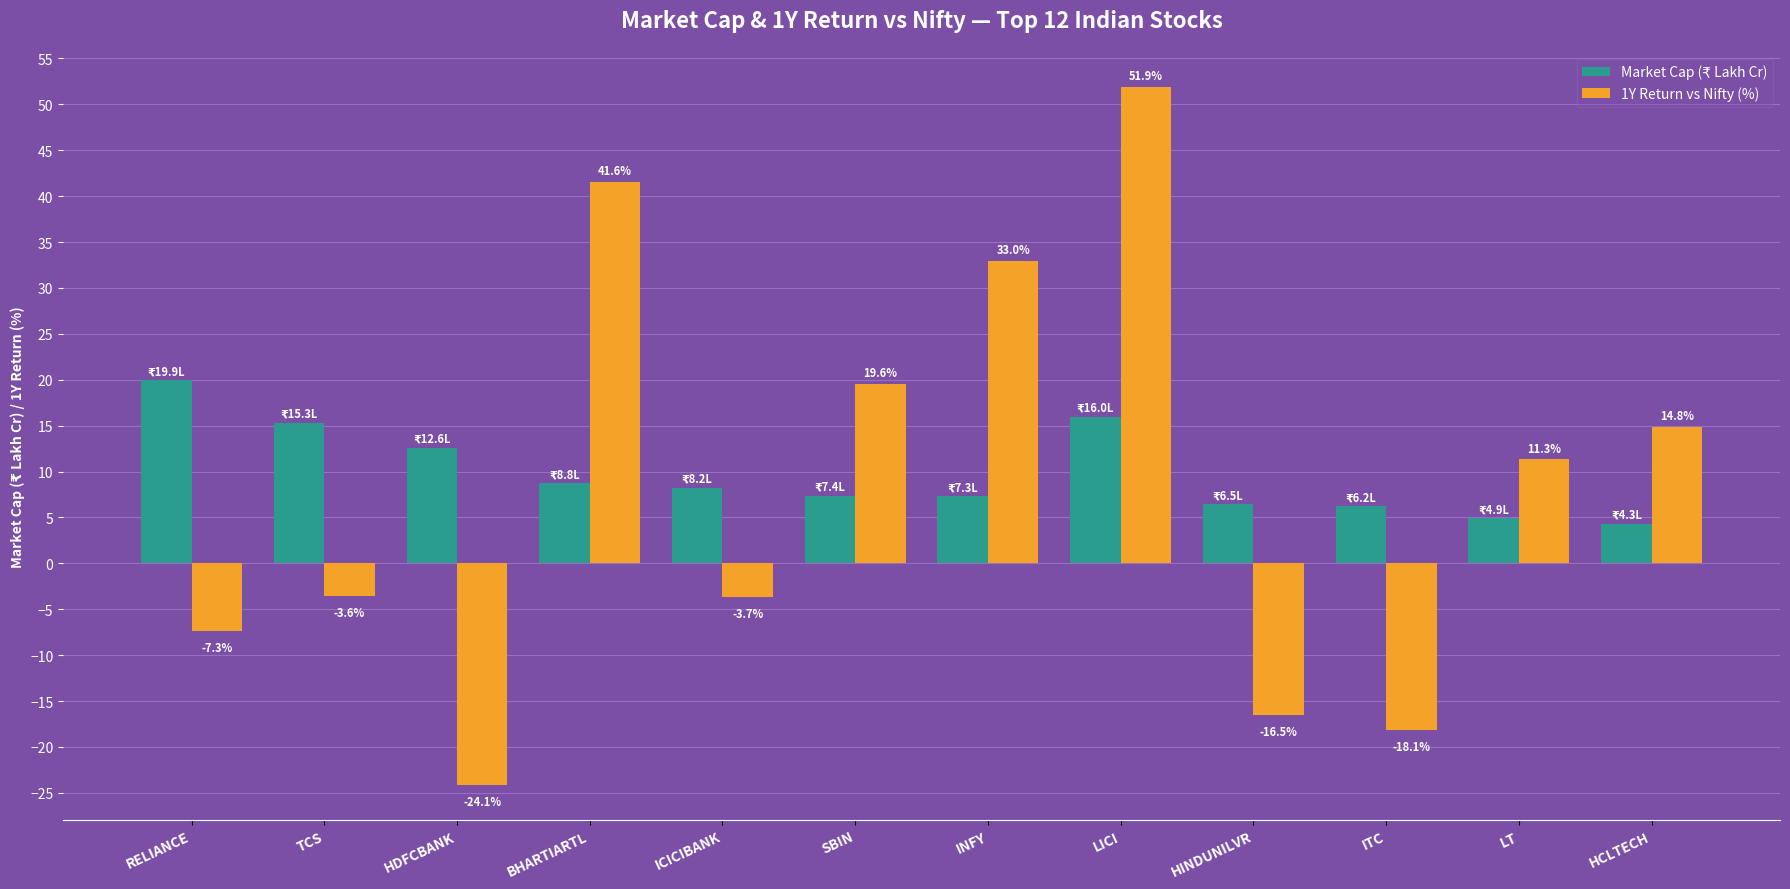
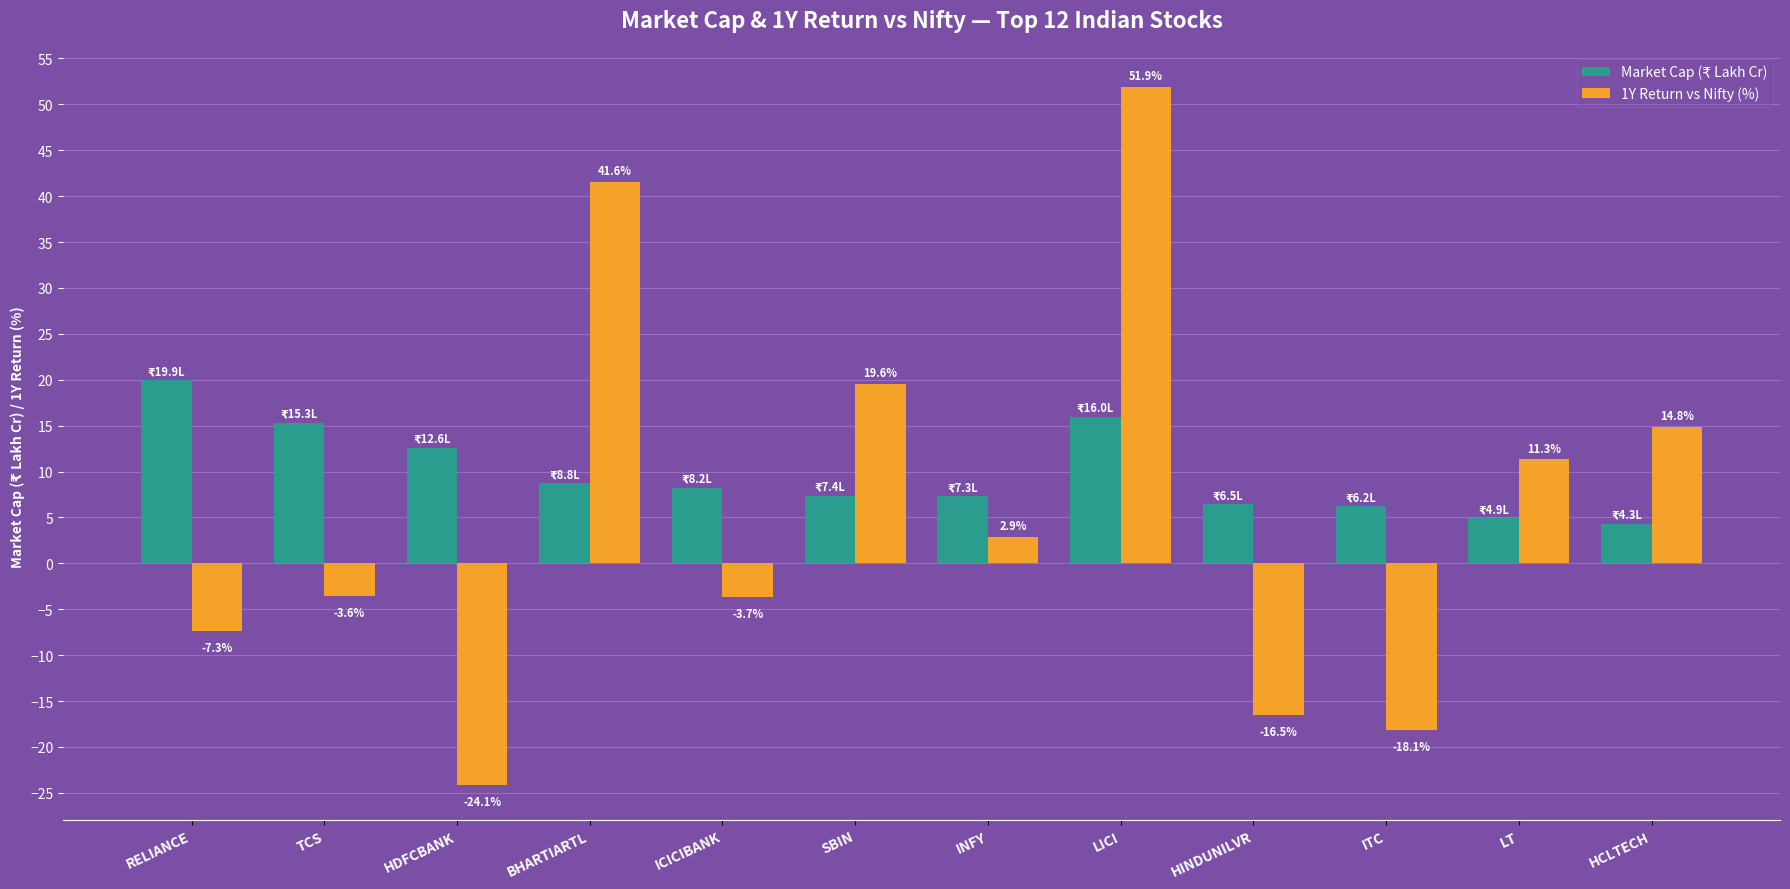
1Y Return vs Nifty (%), INFY: 33.0% -> 2.9%
